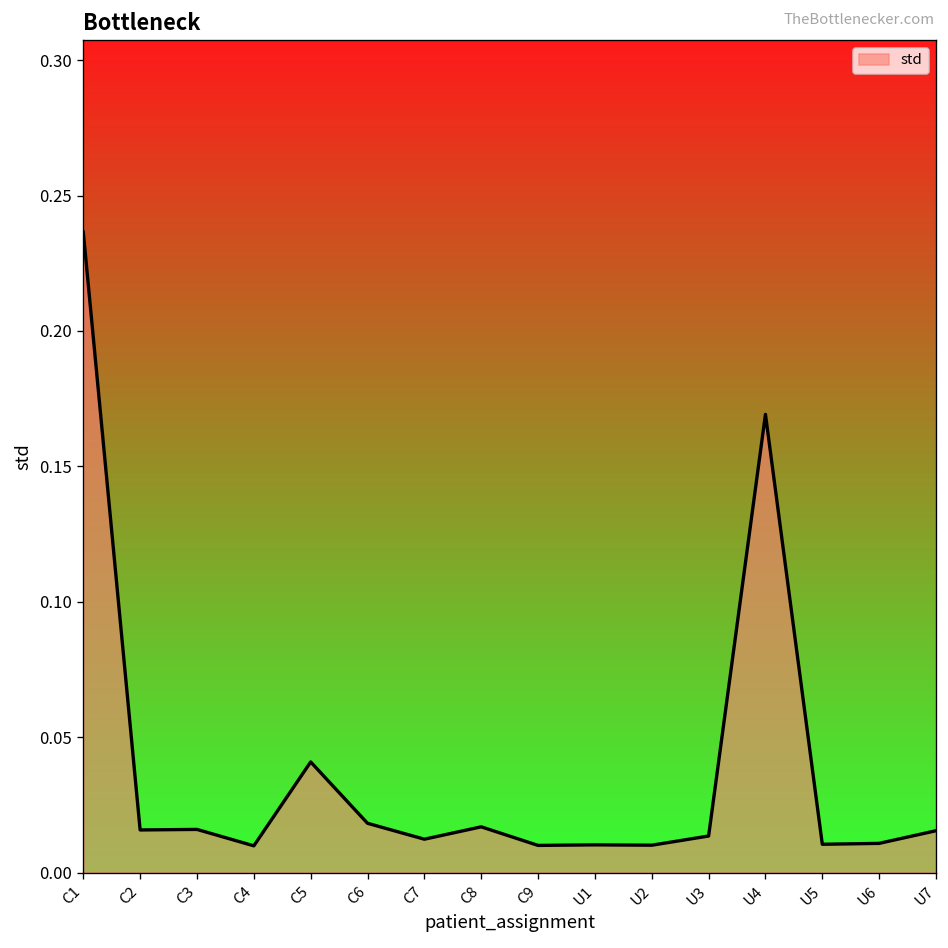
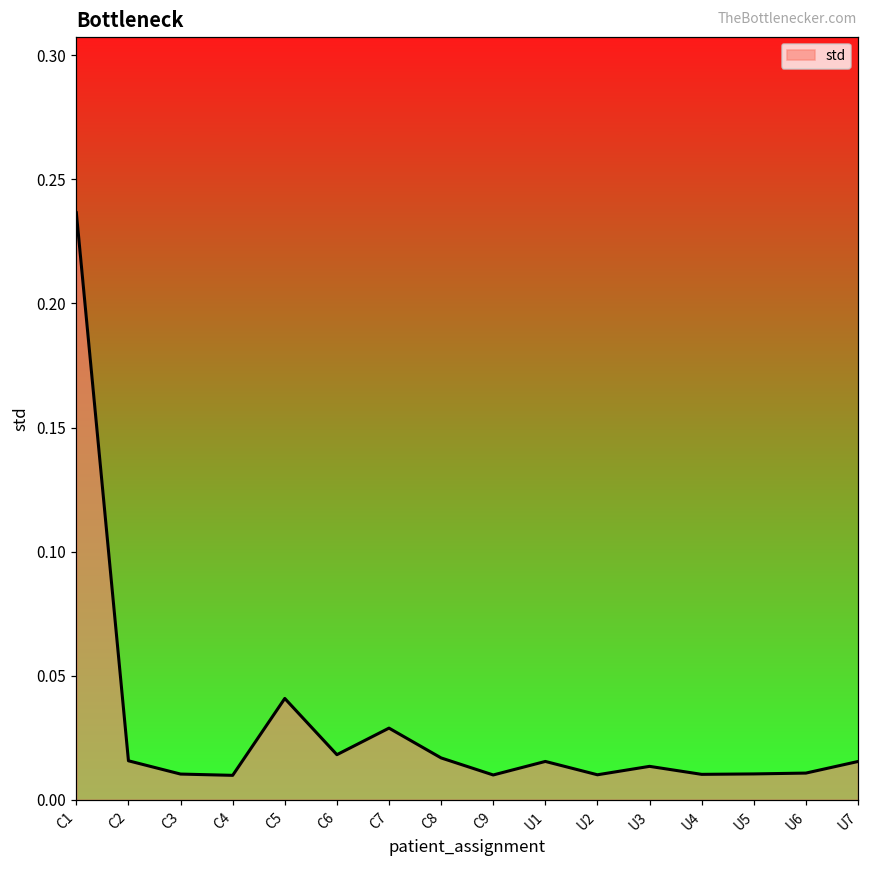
C3: 0.016 -> 0.010
C7: 0.012 -> 0.029
U1: 0.010 -> 0.015
U4: 0.169 -> 0.010
